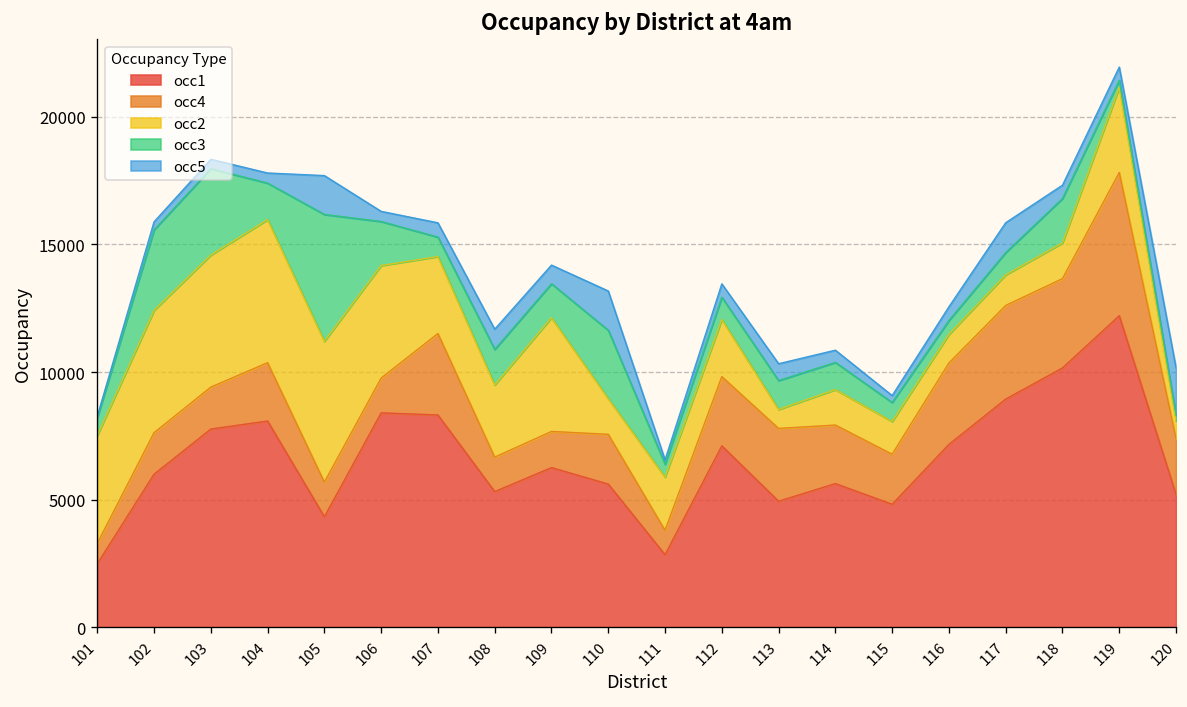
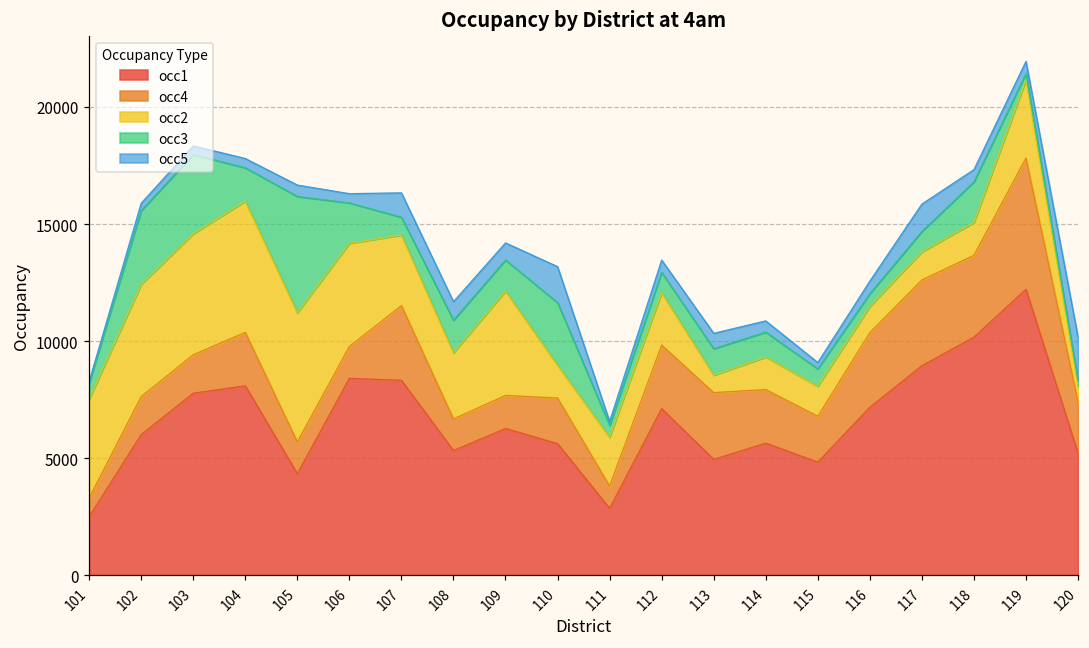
occ5, 105: 1500 -> 500
occ5, 107: 600 -> 1000
